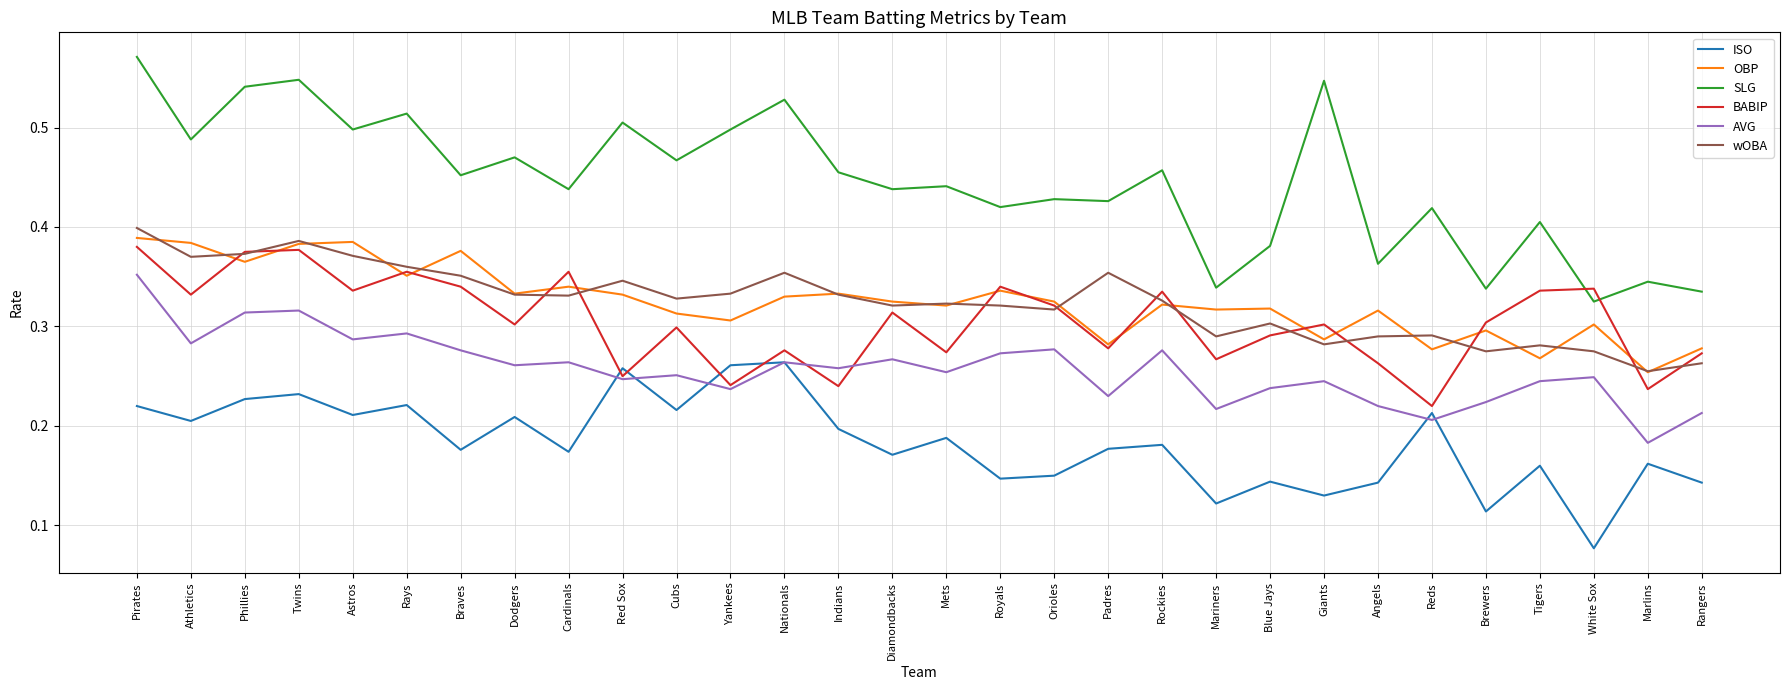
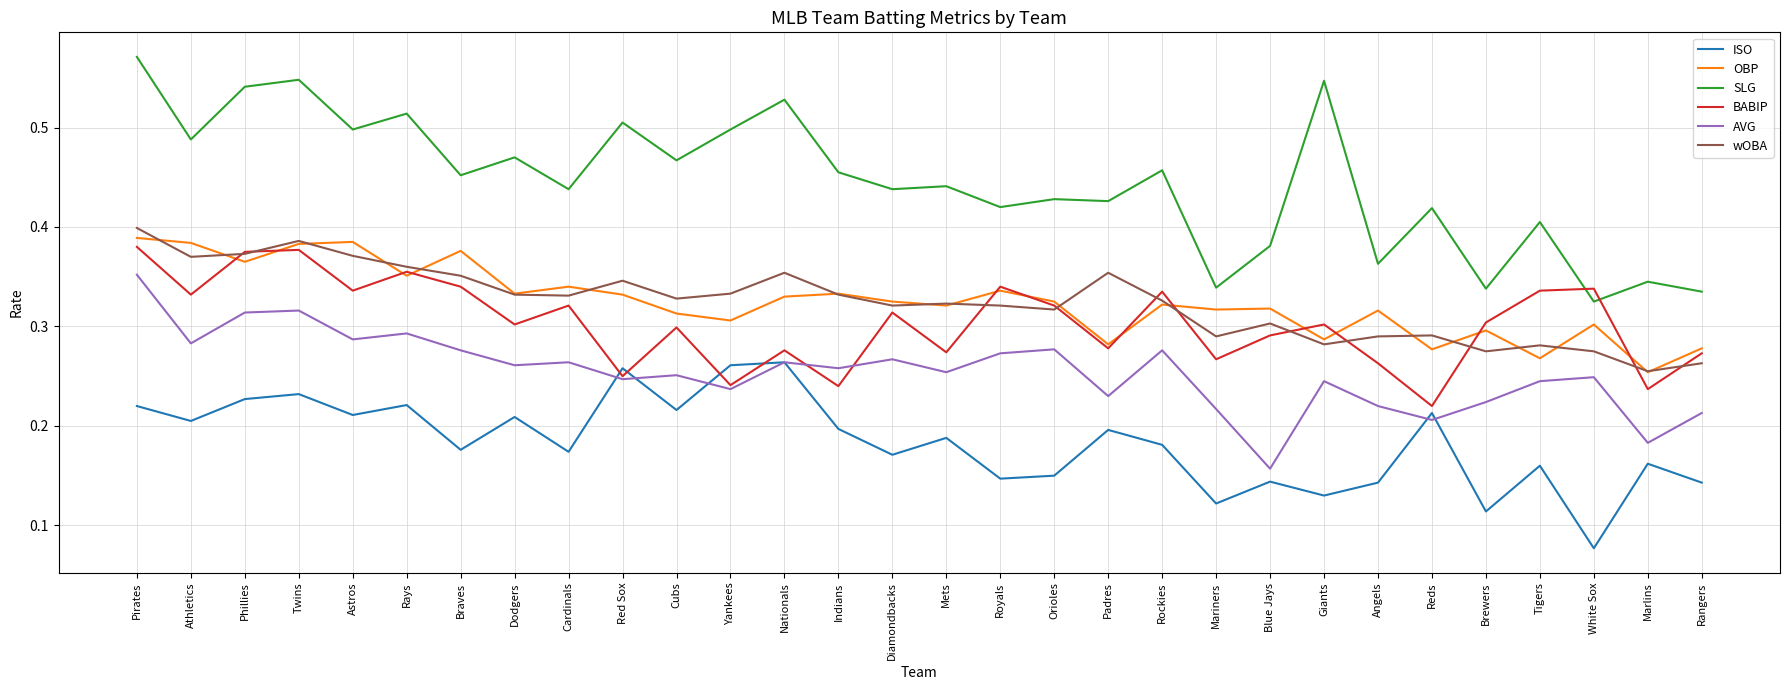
BABIP, Cardinals: 0.36 -> 0.32
ISO, Padres: 0.18 -> 0.20
AVG, Blue Jays: 0.24 -> 0.16
